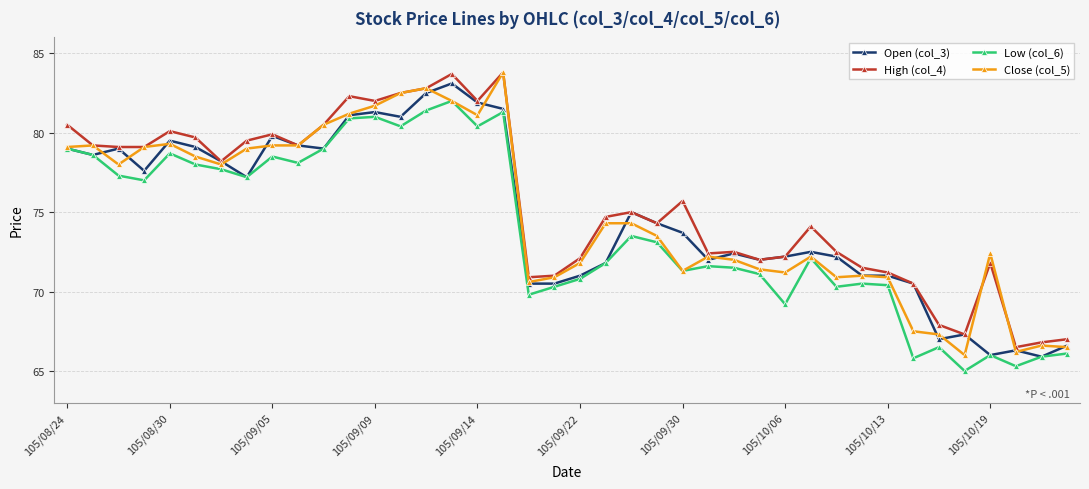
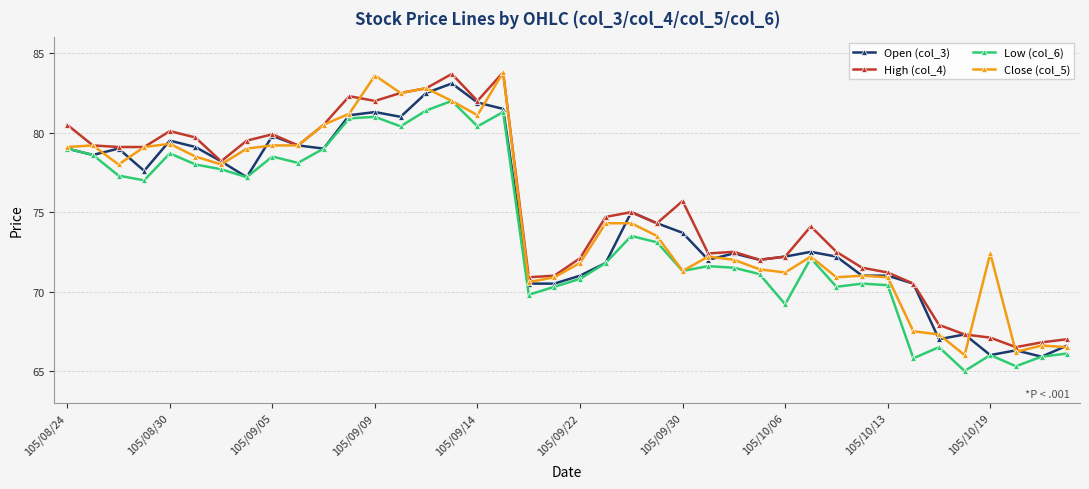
Close (col_5), 105/09/09: 81.7 -> 83.6
High (col_4), 105/10/19: 71.8 -> 67.1
